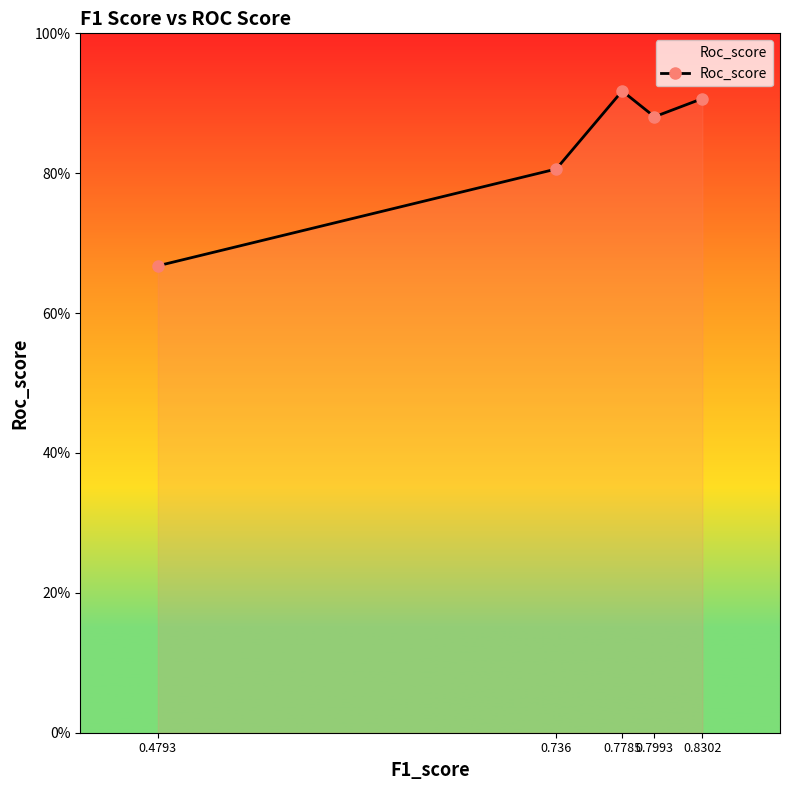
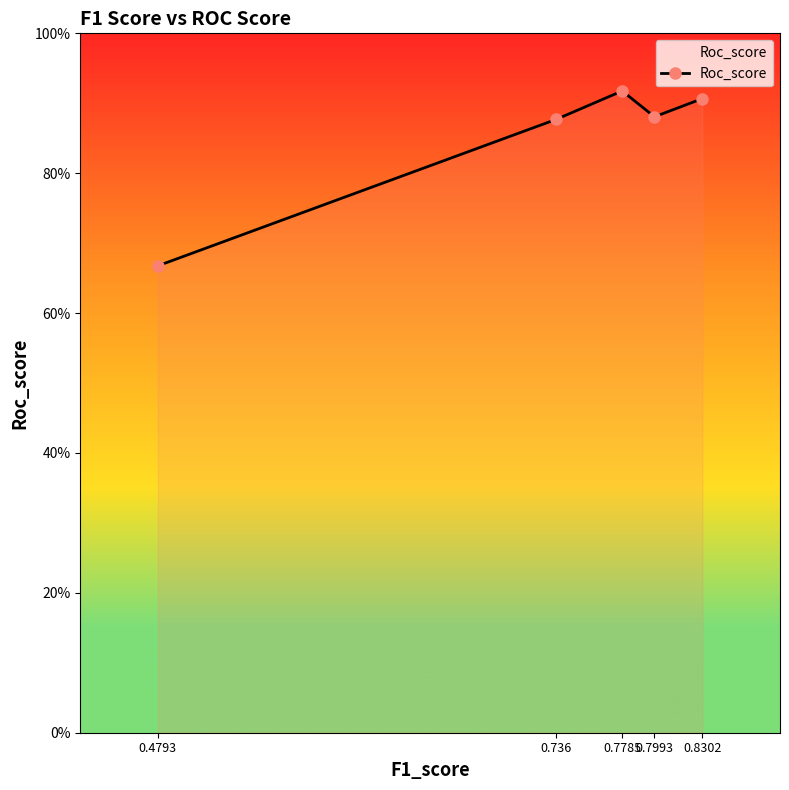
0.736: 81% -> 88%
